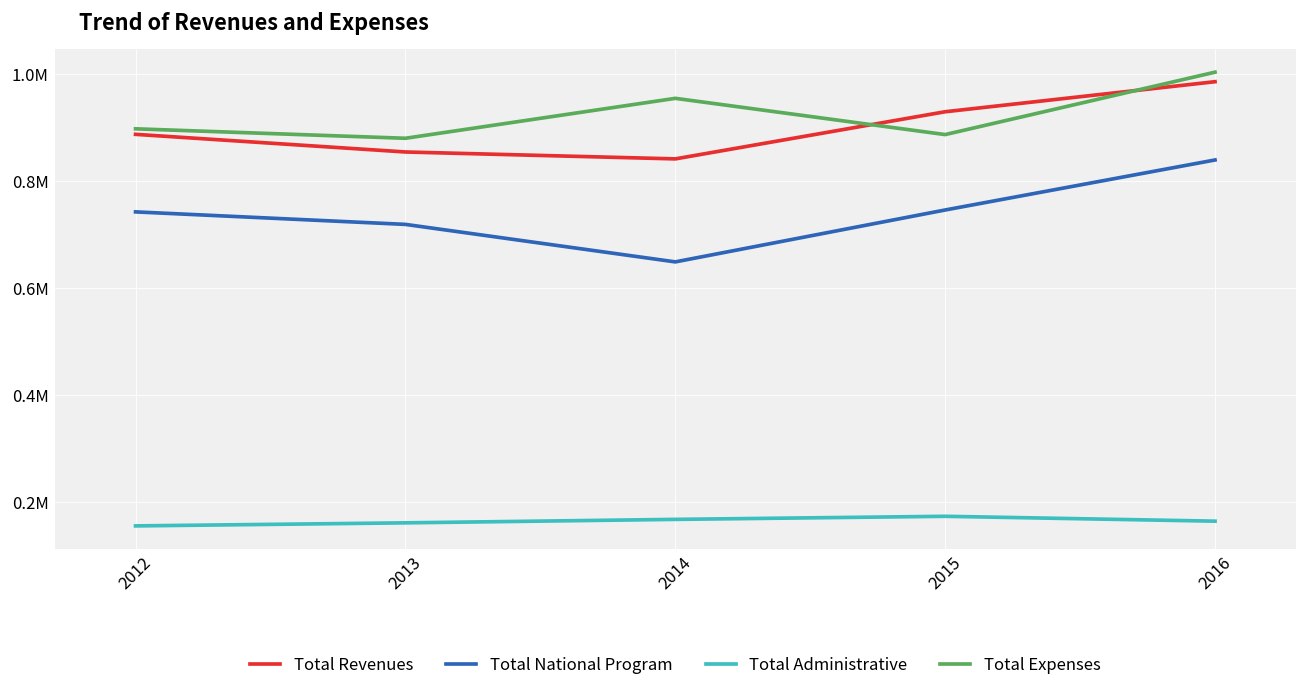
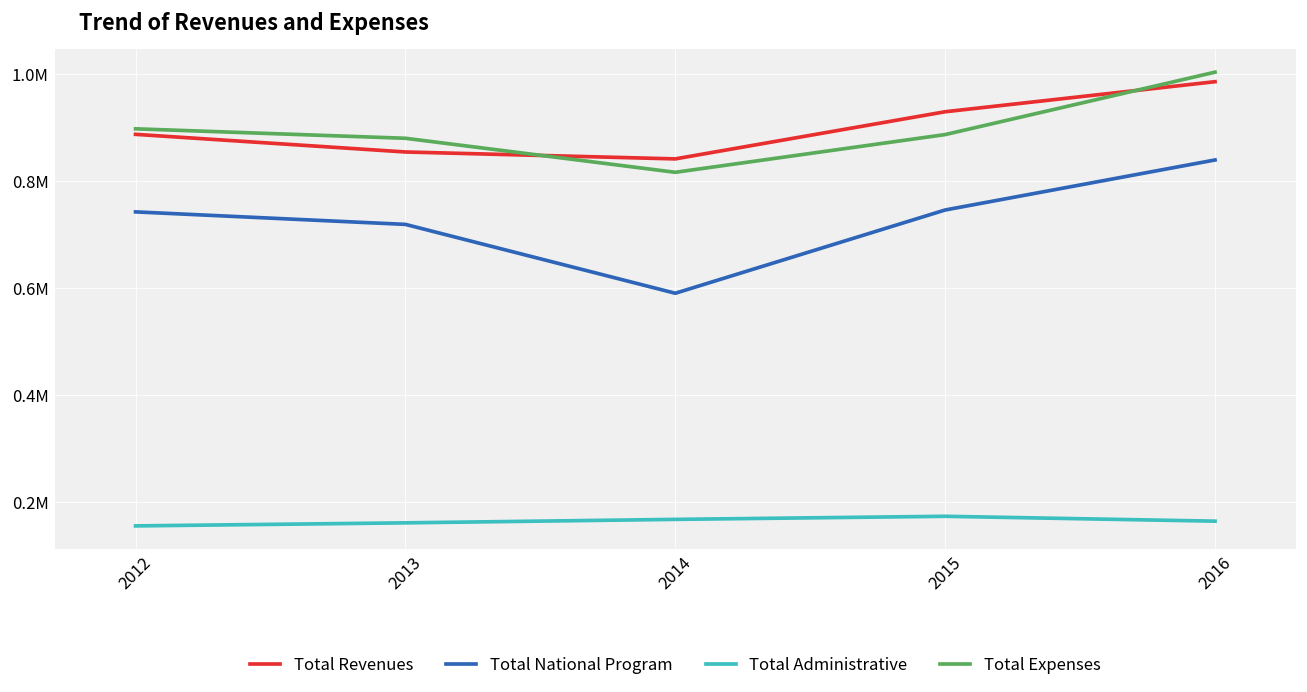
Total National Program, 2014: 650000 -> 590000
Total Expenses, 2014: 950000 -> 820000
